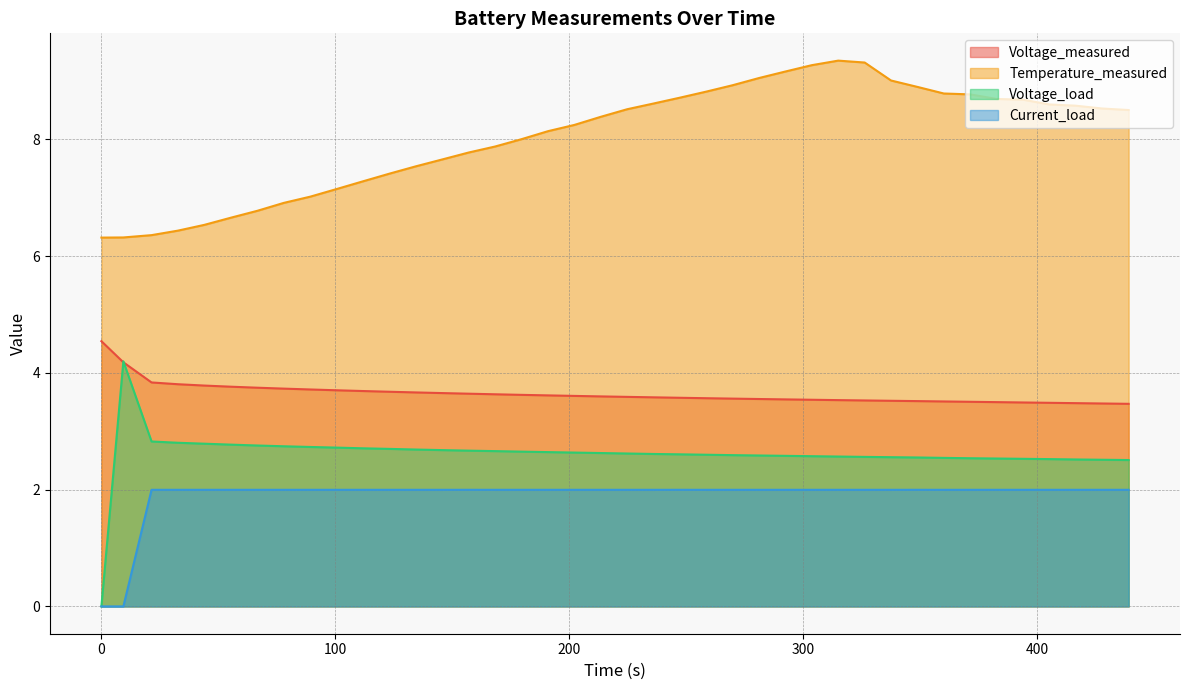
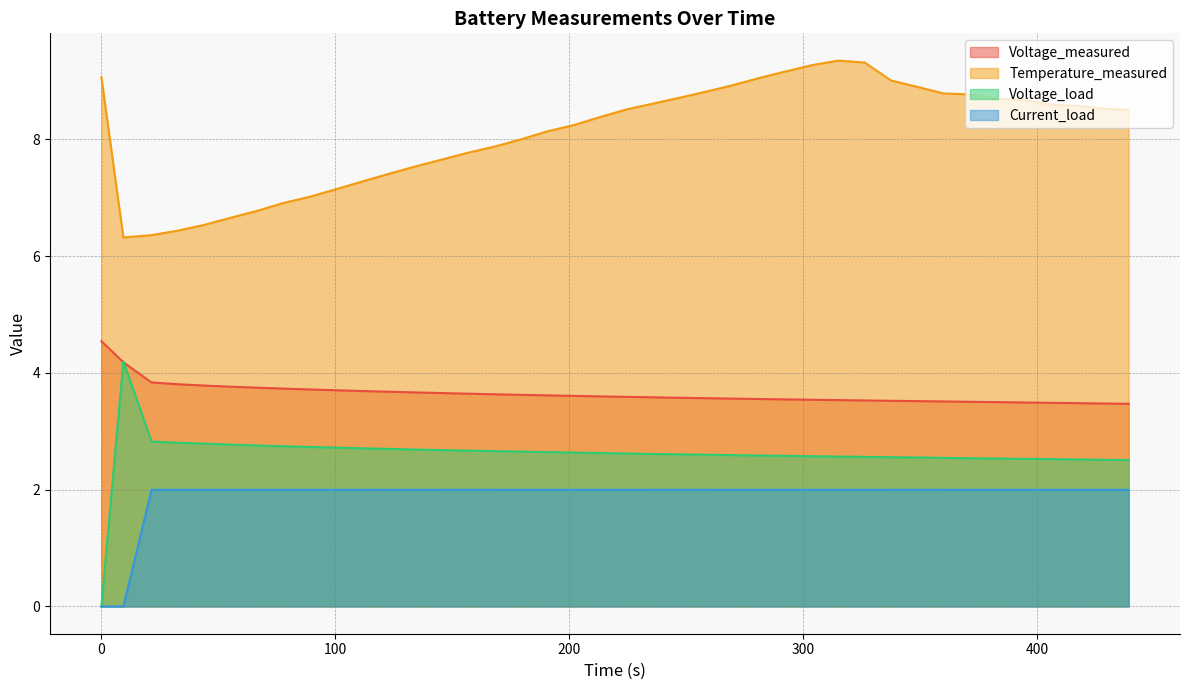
Temperature_measured, 0: 6.3 -> 9.1
